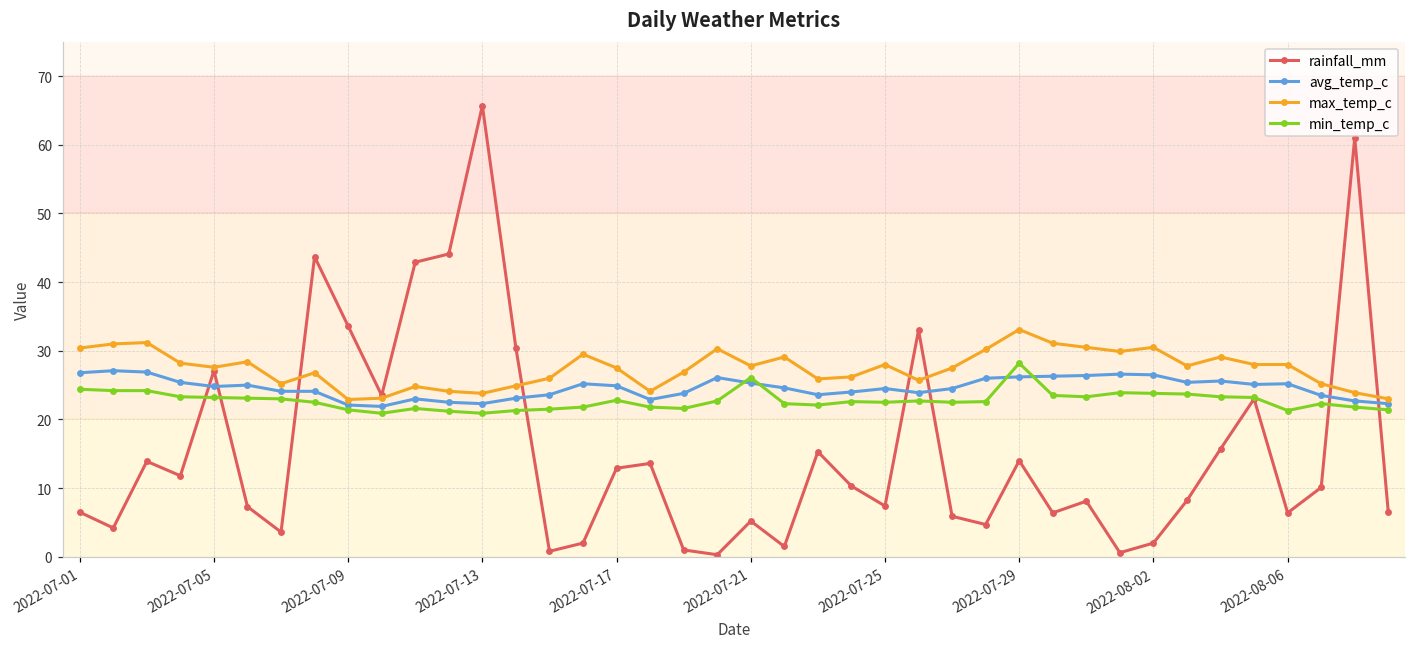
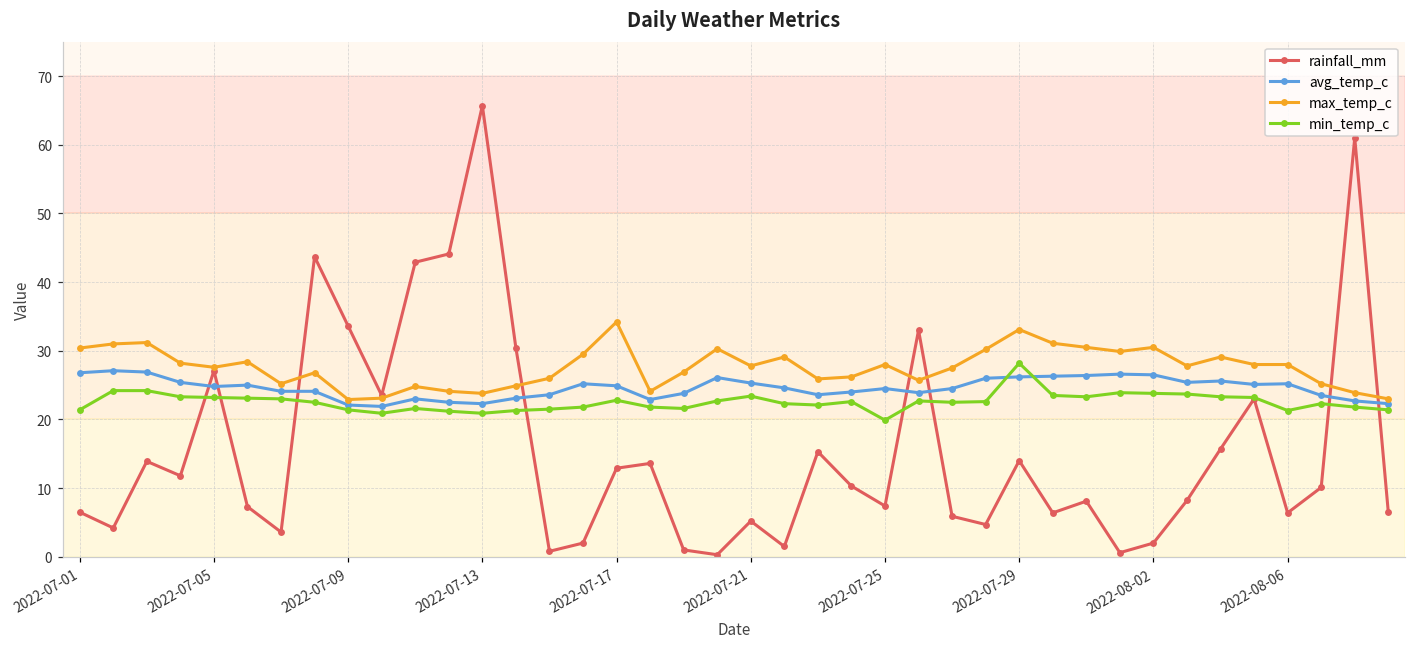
min_temp_c, 2022-07-01: 24 -> 21
max_temp_c, 2022-07-17: 28 -> 34
min_temp_c, 2022-07-21: 26 -> 23
min_temp_c, 2022-07-25: 23 -> 20
